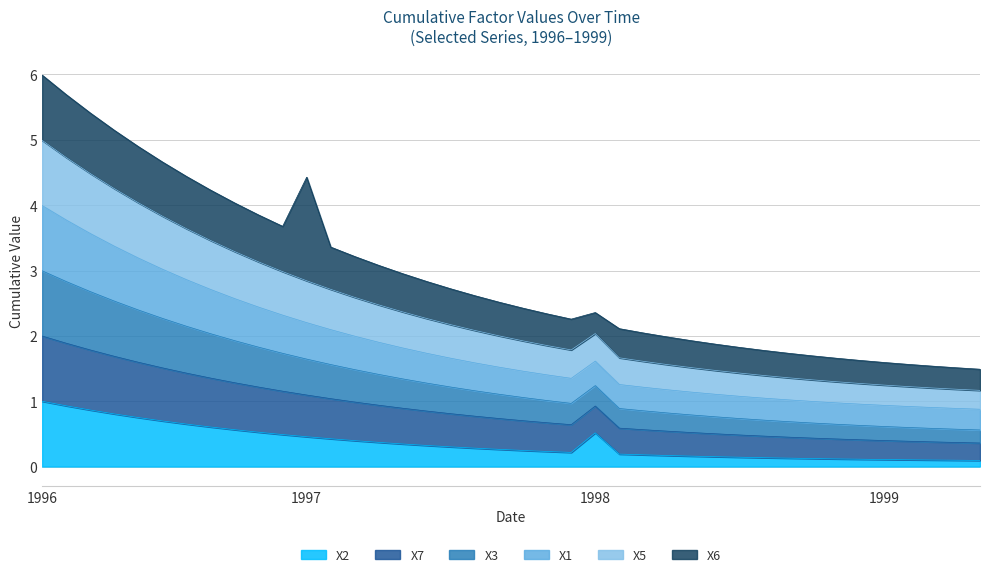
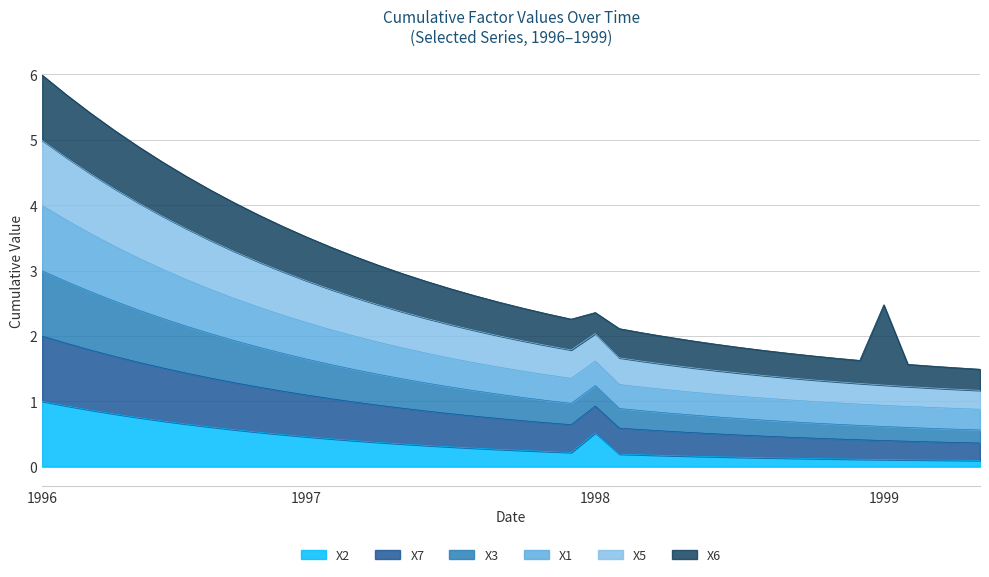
X6, 1997: 1.6 -> 0.7
X6, 1999: 0.3 -> 1.2
